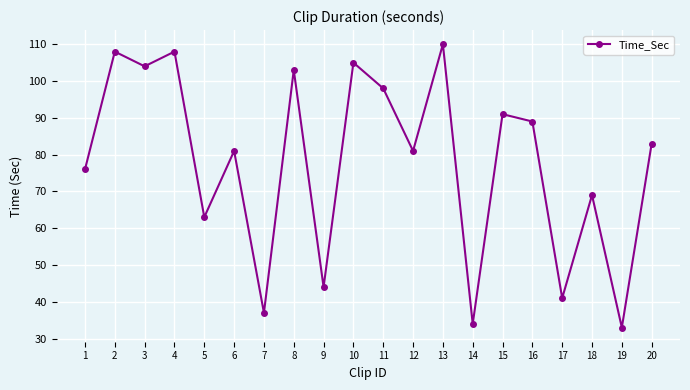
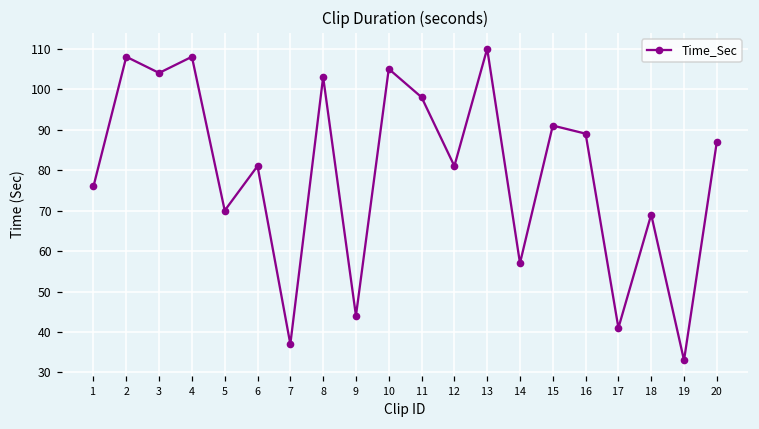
5: 63 -> 70
14: 34 -> 57
20: 83 -> 87
